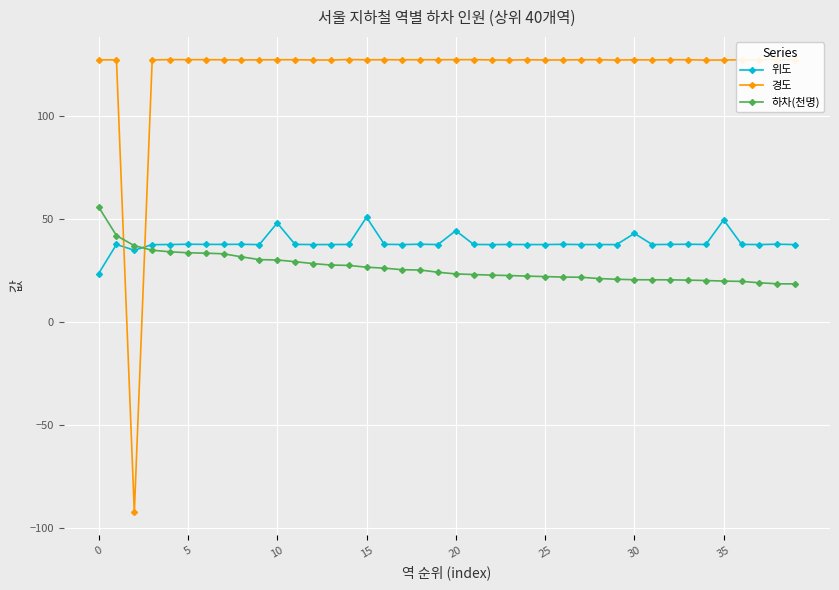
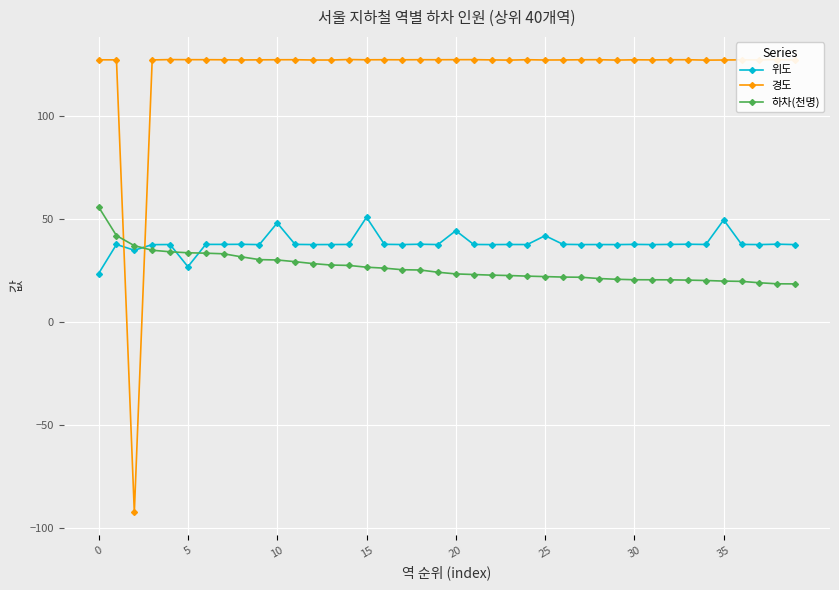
위도, 5: 38 -> 27
위도, 25: 37 -> 42
위도, 30: 43 -> 38
